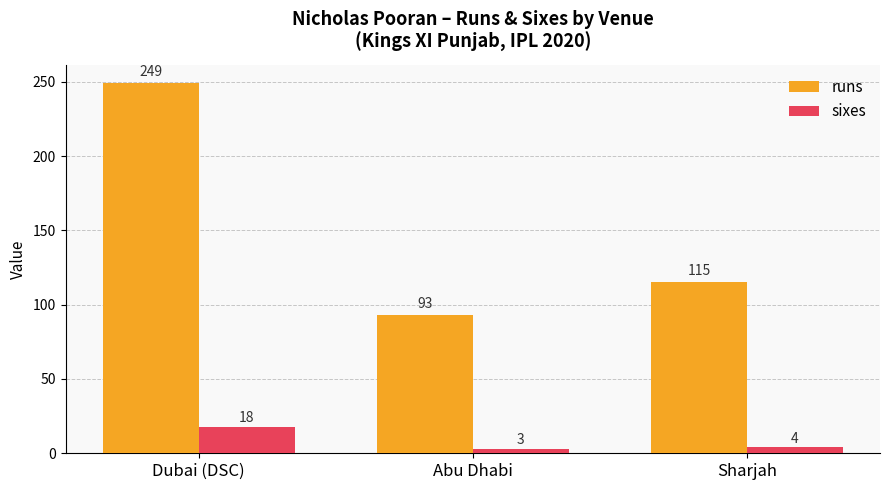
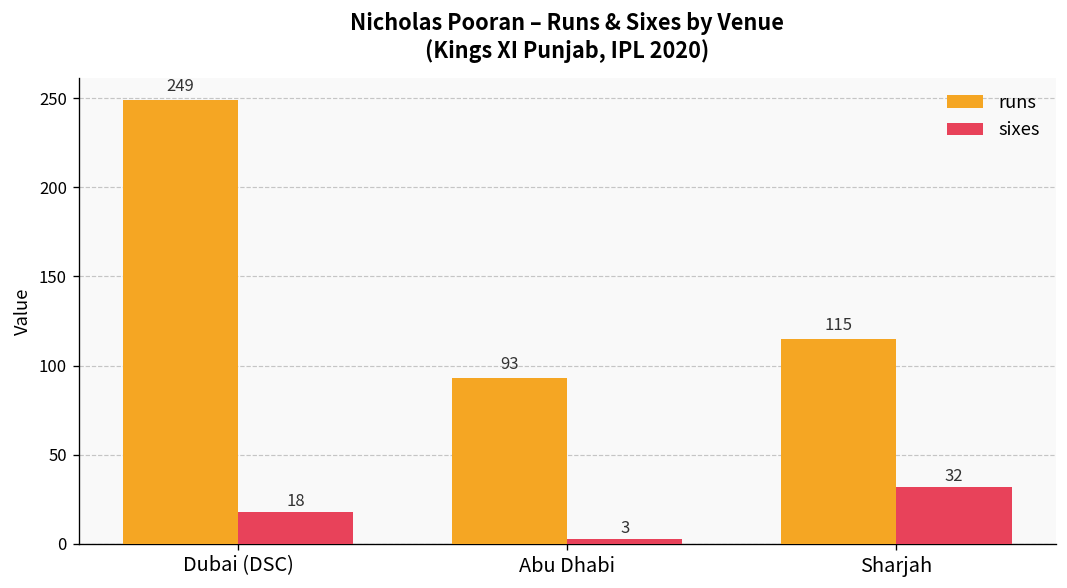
sixes, Sharjah: 4 -> 32
